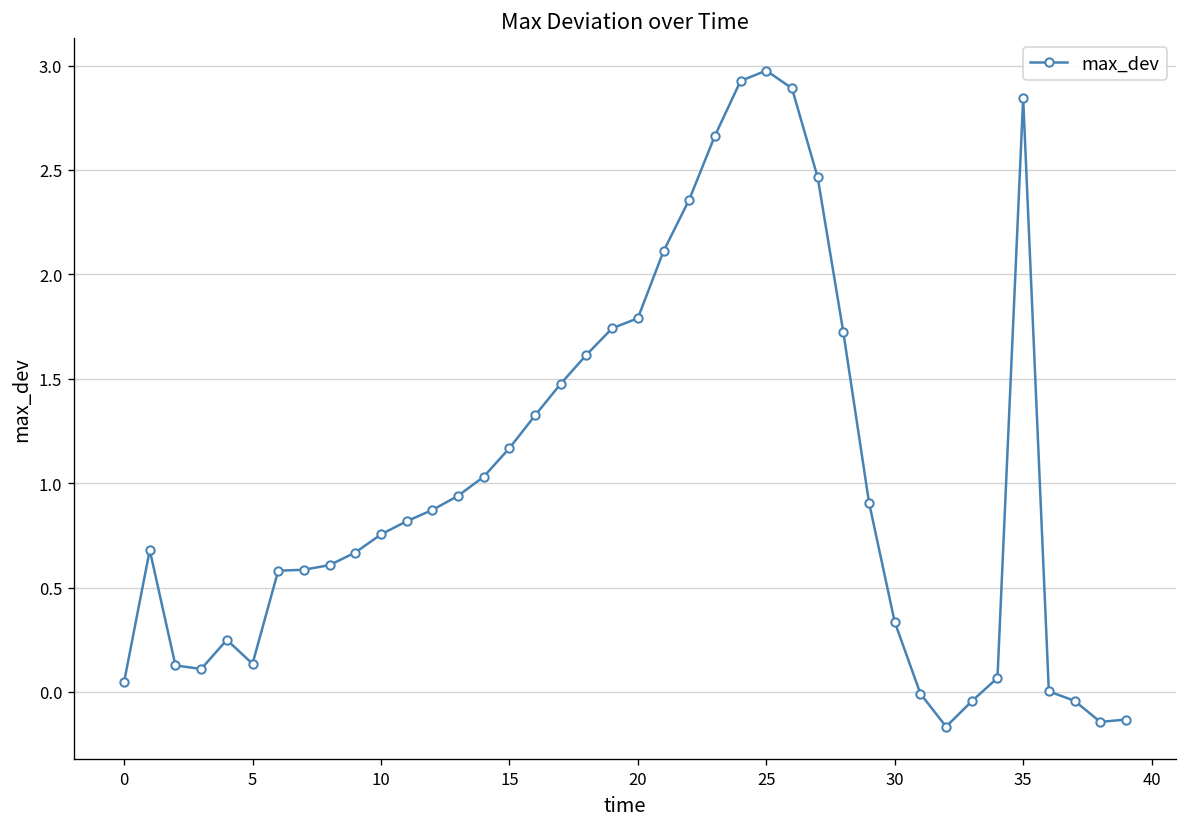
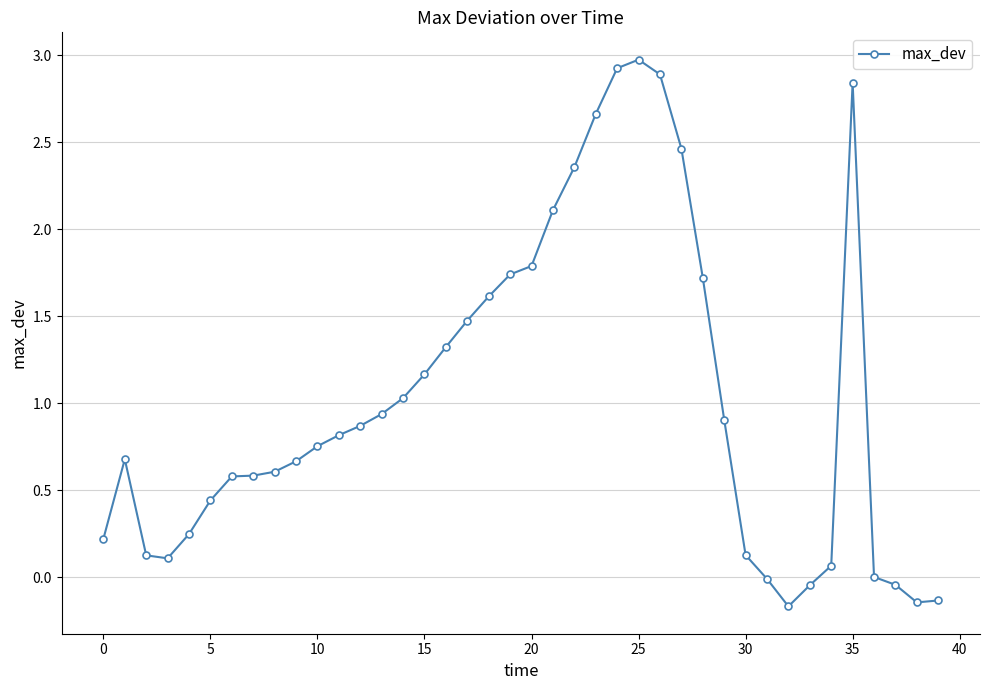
0: 0.05 -> 0.22
5: 0.13 -> 0.44
30: 0.34 -> 0.13
